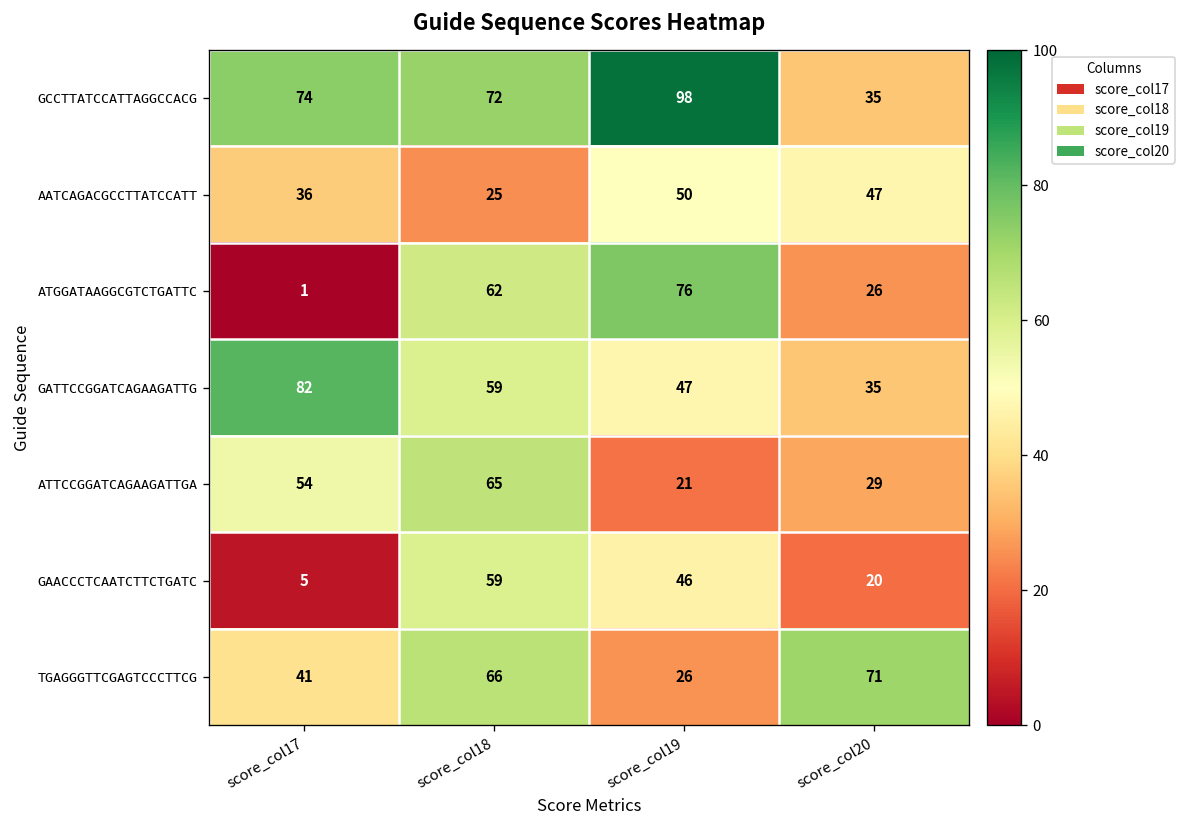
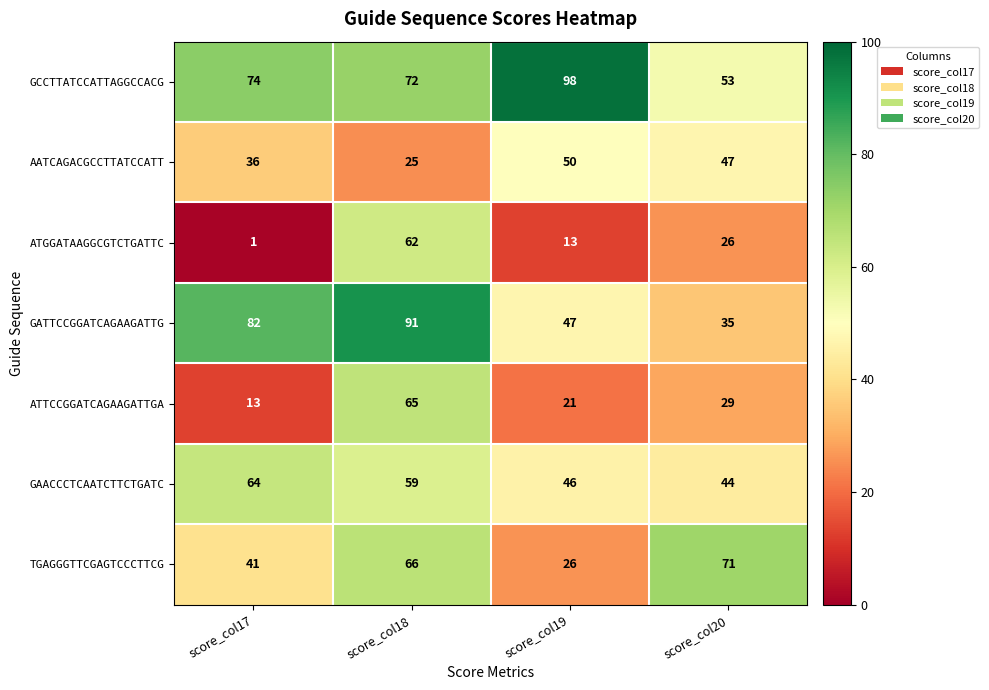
GCCTTATCCATTAGGCCACG, score_col20: 35 -> 53
ATGGATAAGGCGTCTGATTC, score_col19: 76 -> 13
GATTCCGGATCAGAAGATTG, score_col18: 59 -> 91
ATTCCGGATCAGAAGATTGA, score_col17: 54 -> 13
GAACCCTCAATCTTCTGATC, score_col17: 5 -> 64
GAACCCTCAATCTTCTGATC, score_col20: 20 -> 44
